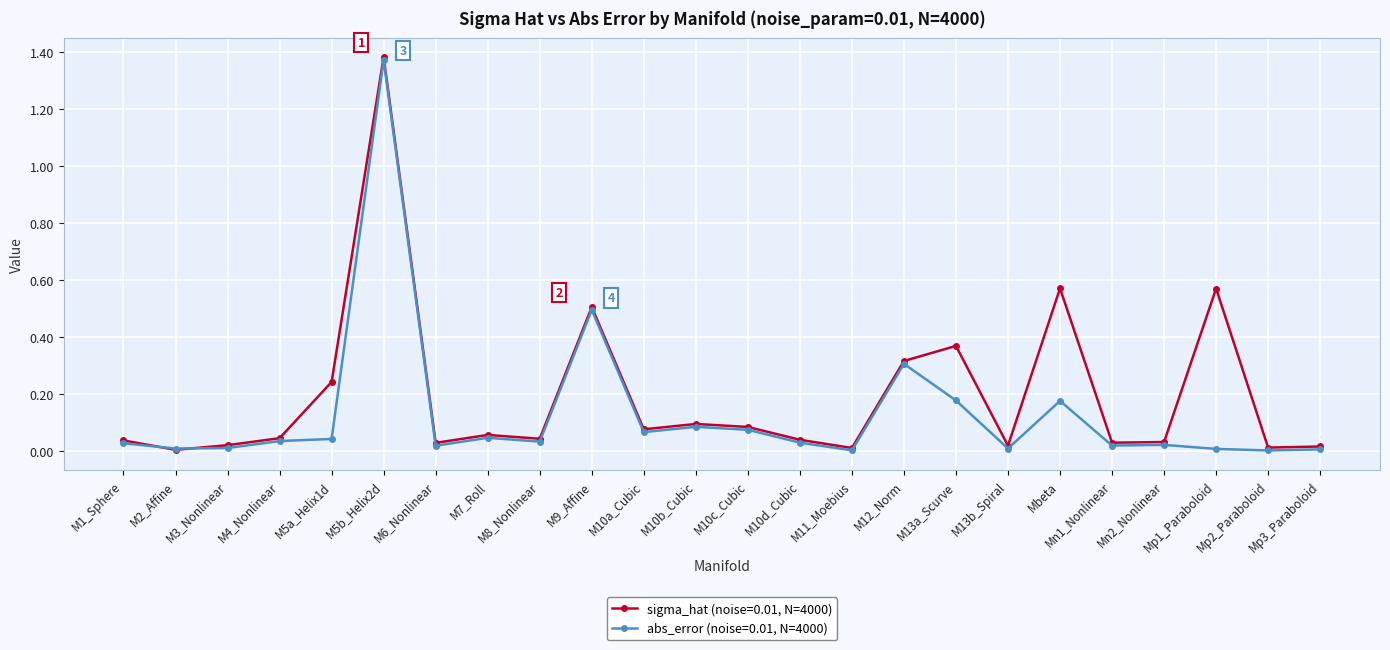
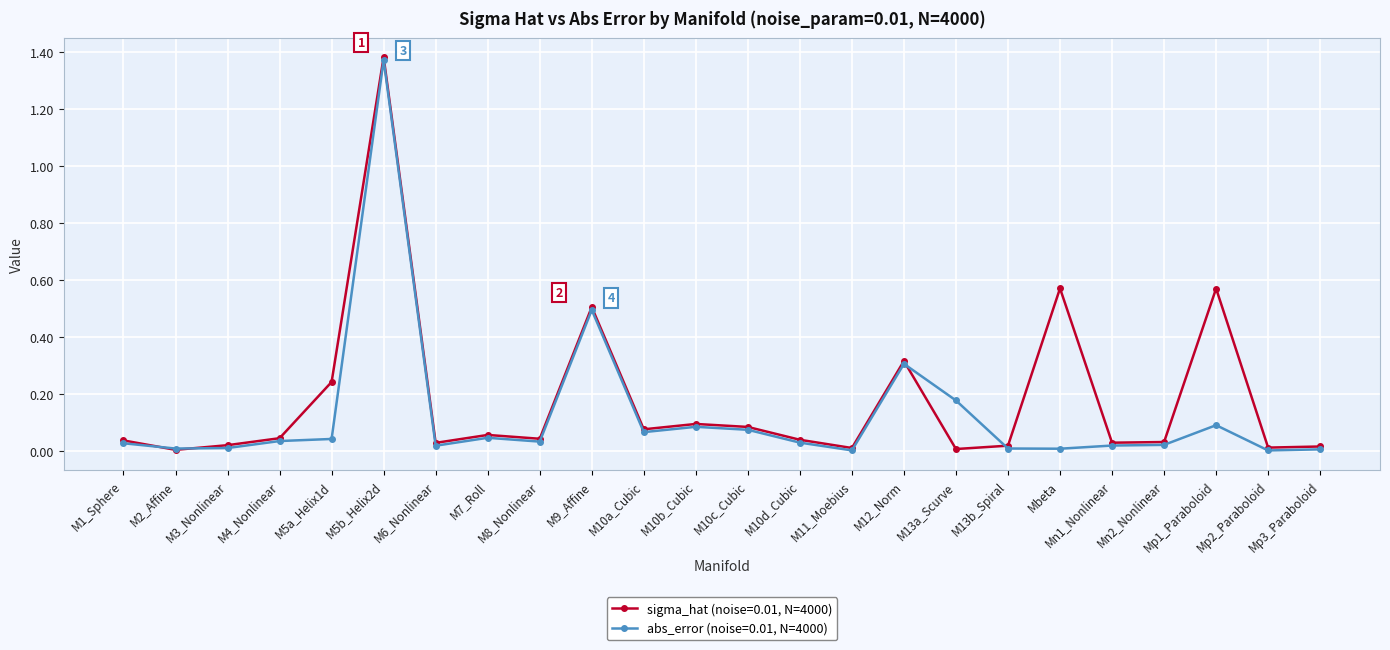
sigma_hat (noise=0.01, N=4000), M13a_Scurve: 0.37 -> 0.01
abs_error (noise=0.01, N=4000), Mbeta: 0.17 -> 0.01
abs_error (noise=0.01, N=4000), Mp1_Paraboloid: 0.01 -> 0.09
